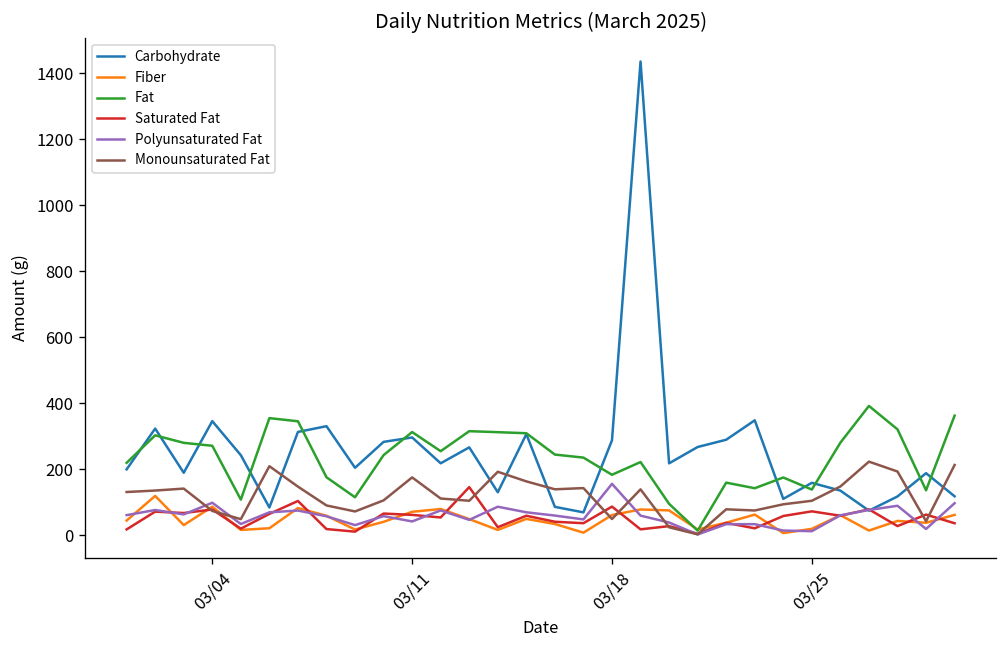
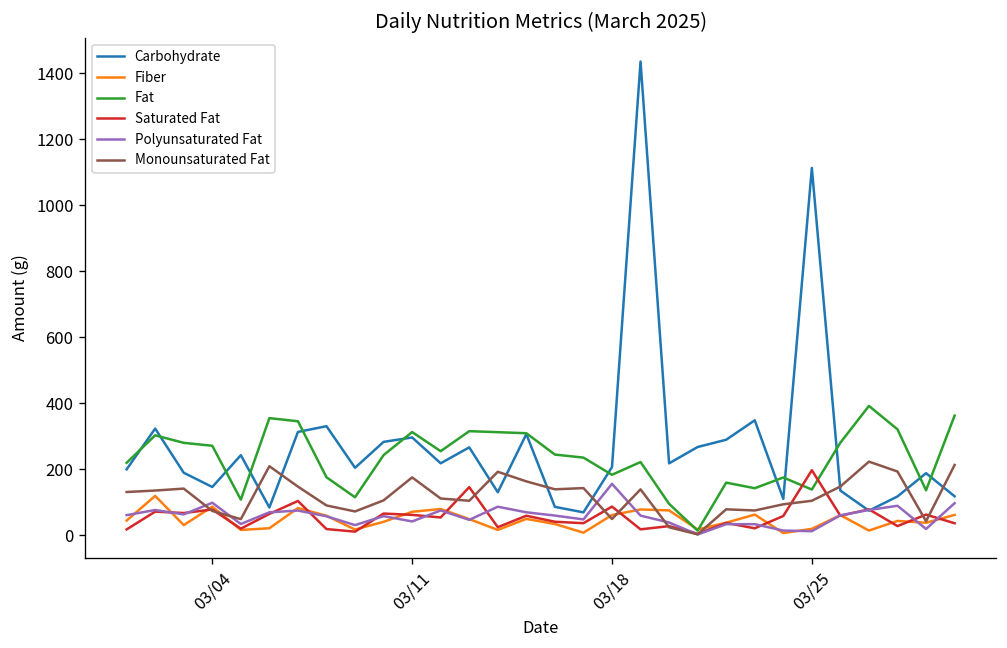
Carbohydrate, 03/04: 350 -> 150
Carbohydrate, 03/18: 290 -> 210
Carbohydrate, 03/25: 160 -> 1110
Saturated Fat, 03/25: 70 -> 200
